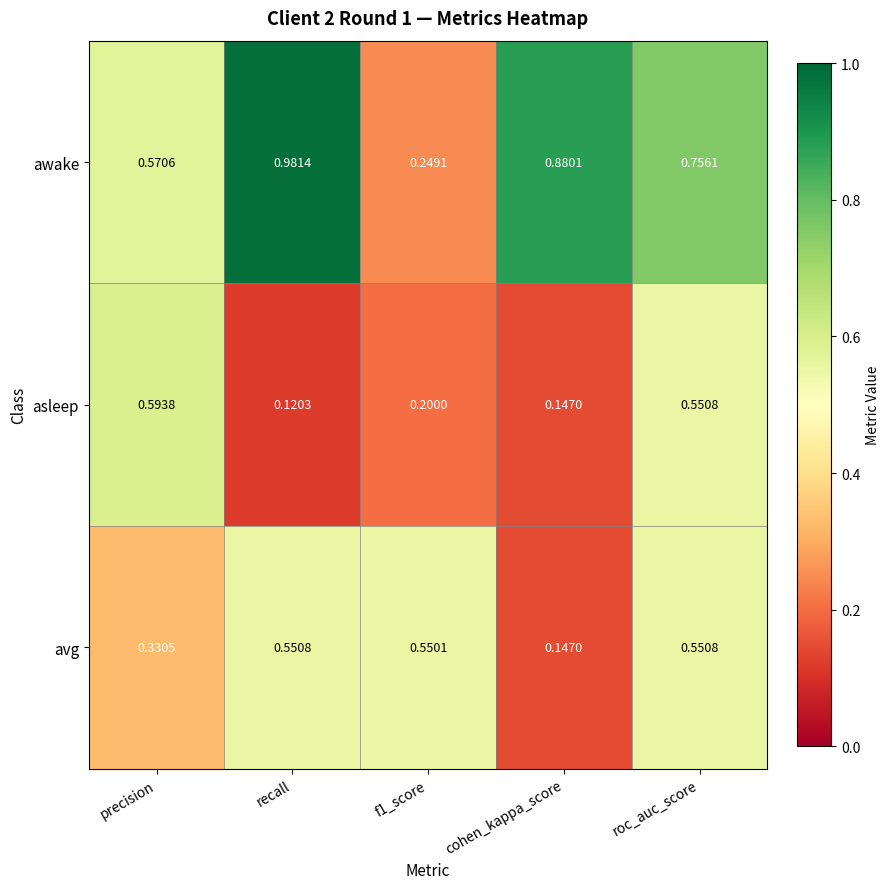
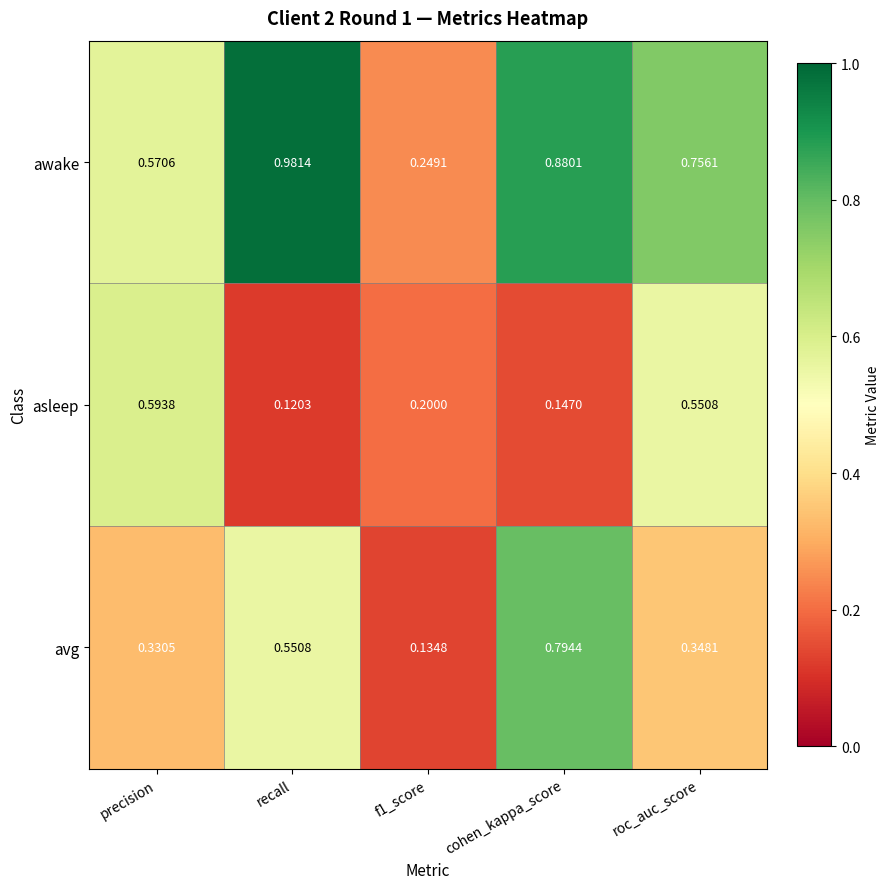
avg, f1_score: 0.5501 -> 0.1348
avg, cohen_kappa_score: 0.1470 -> 0.7944
avg, roc_auc_score: 0.5508 -> 0.3481
